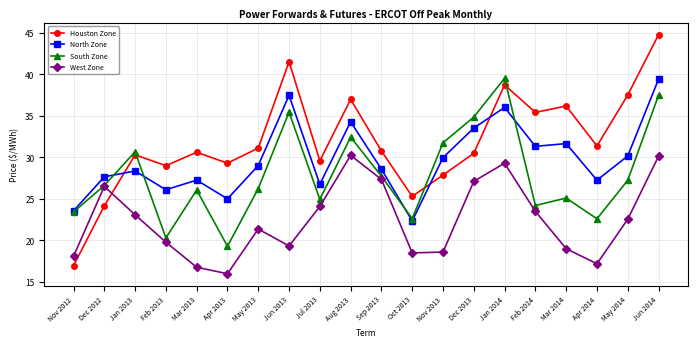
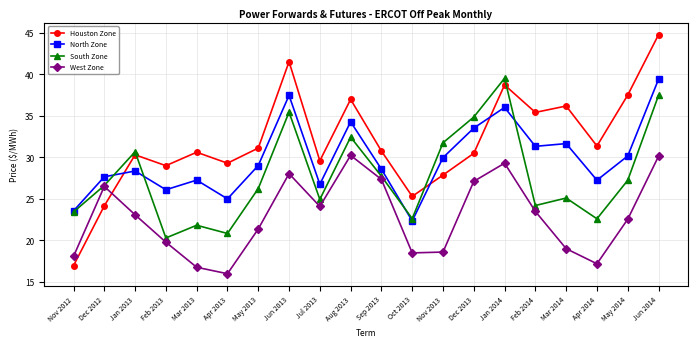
South Zone, Mar 2013: 26 -> 22
South Zone, Apr 2013: 19 -> 21
West Zone, Jun 2013: 19 -> 28
